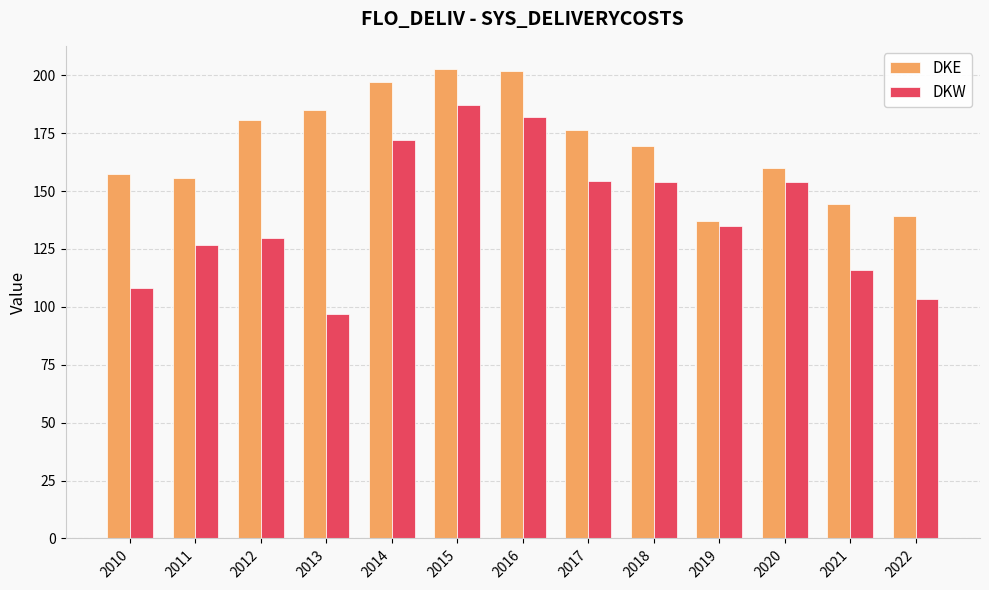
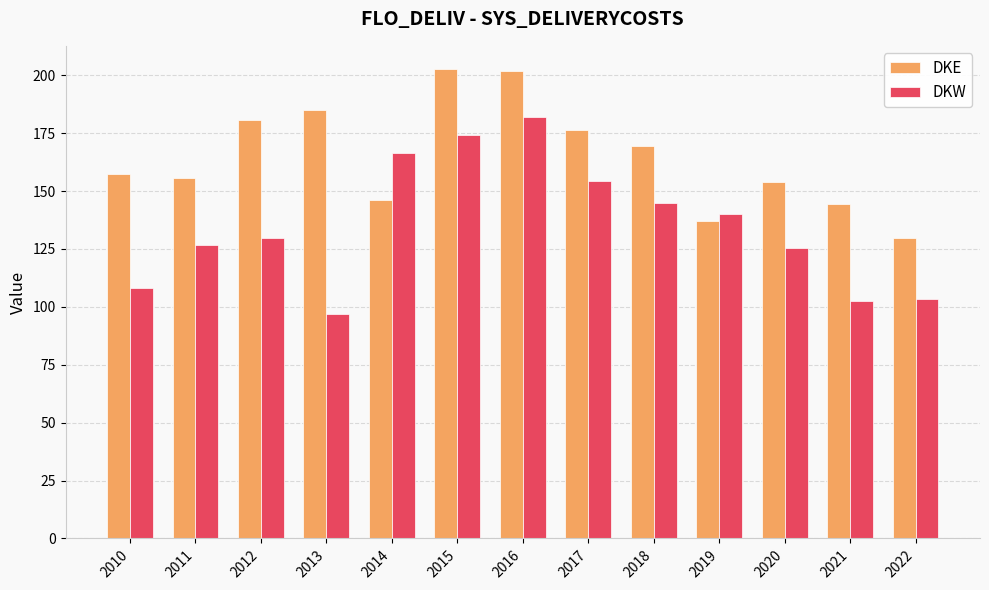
DKE, 2014: 197 -> 146
DKW, 2014: 172 -> 167
DKW, 2015: 187 -> 174
DKW, 2018: 154 -> 145
DKW, 2019: 135 -> 140
DKE, 2020: 160 -> 154
DKW, 2020: 154 -> 125
DKW, 2021: 116 -> 103
DKE, 2022: 139 -> 130
